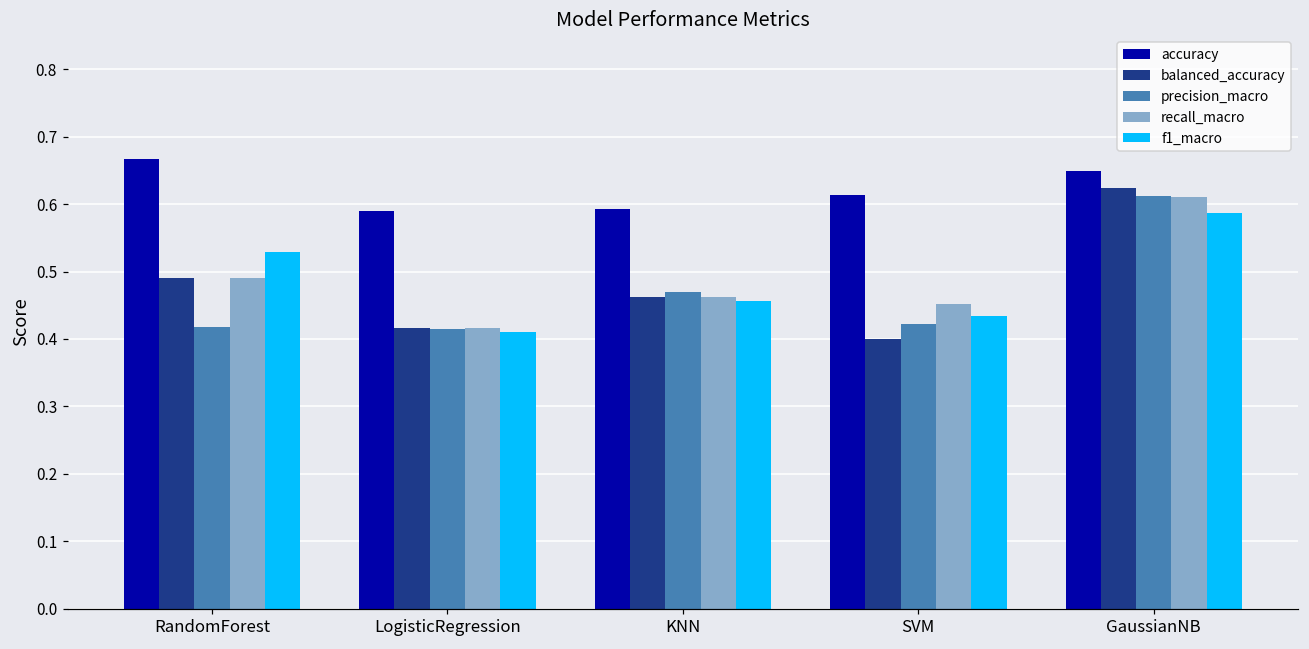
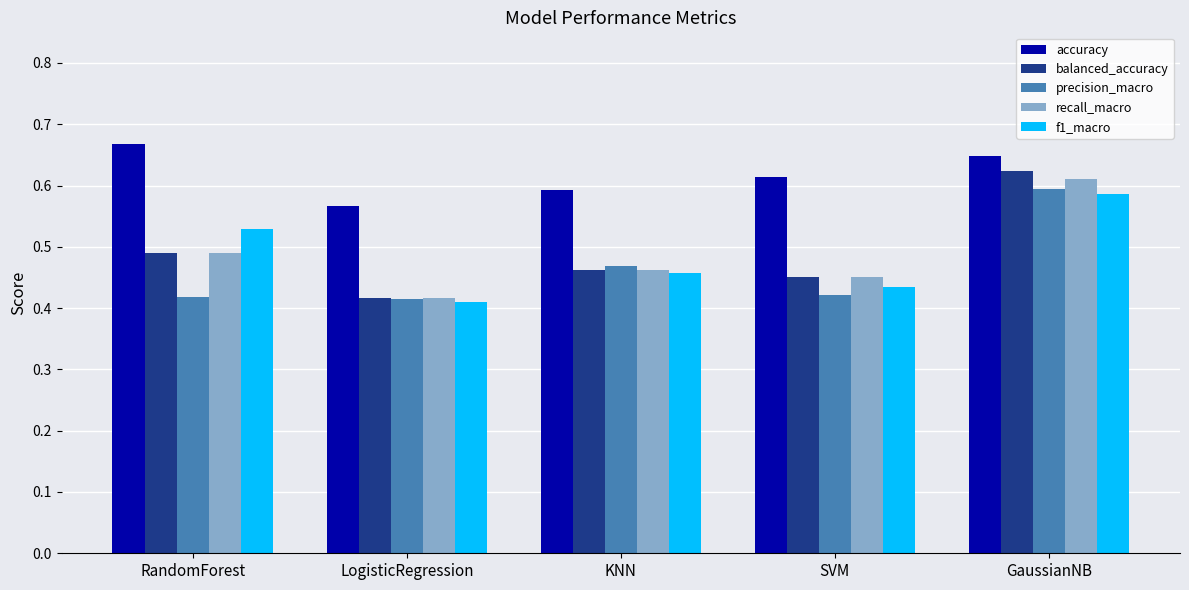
accuracy, LogisticRegression: 0.59 -> 0.57
balanced_accuracy, SVM: 0.40 -> 0.45
precision_macro, GaussianNB: 0.61 -> 0.59
